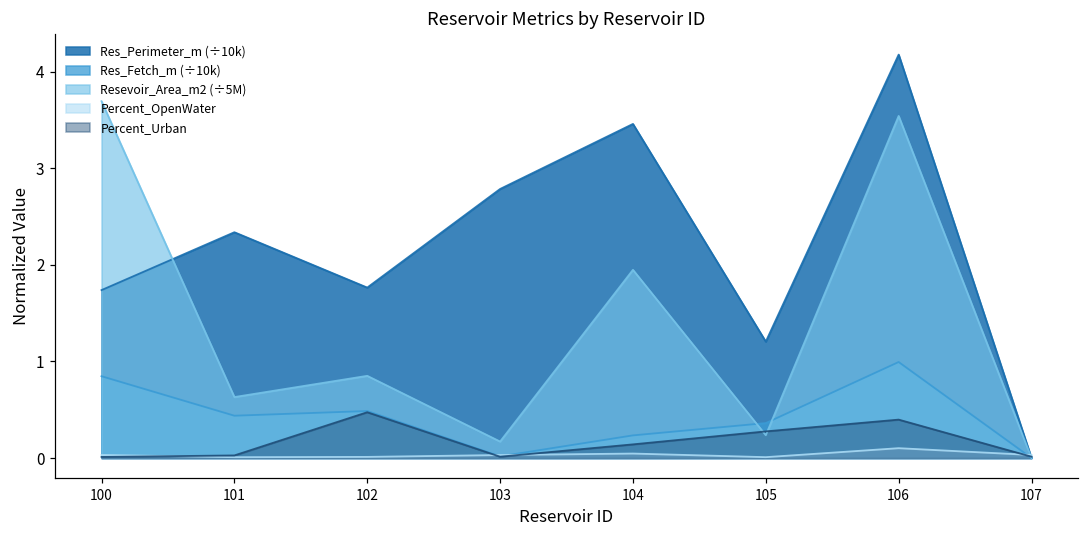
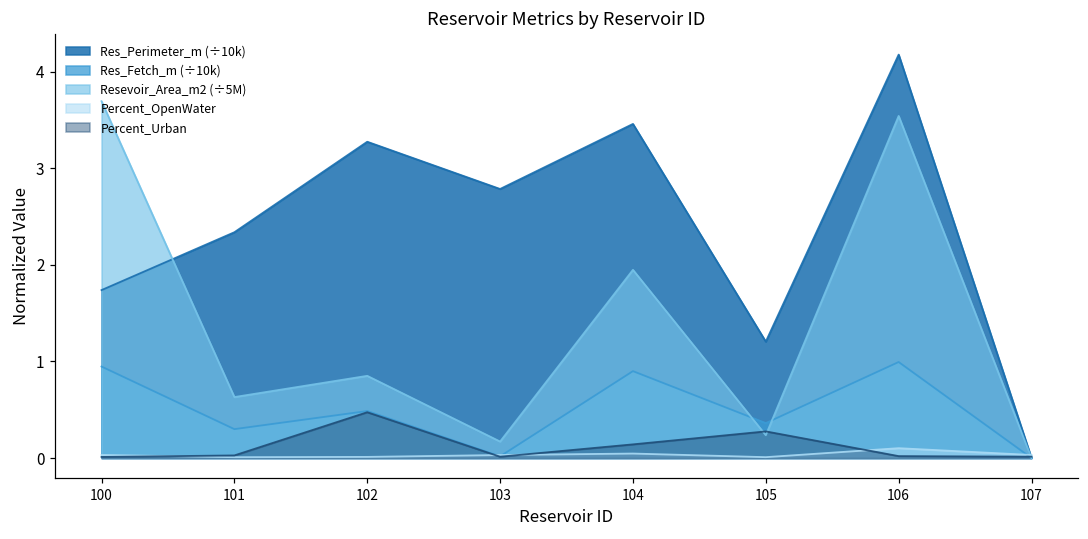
Res_Fetch_m (÷10k), 100: 0.8 -> 0.9
Res_Fetch_m (÷10k), 101: 0.4 -> 0.3
Res_Perimeter_m (÷10k), 102: 1.8 -> 3.3
Res_Fetch_m (÷10k), 104: 0.2 -> 0.9
Percent_Urban, 106: 0.4 -> 0.0
